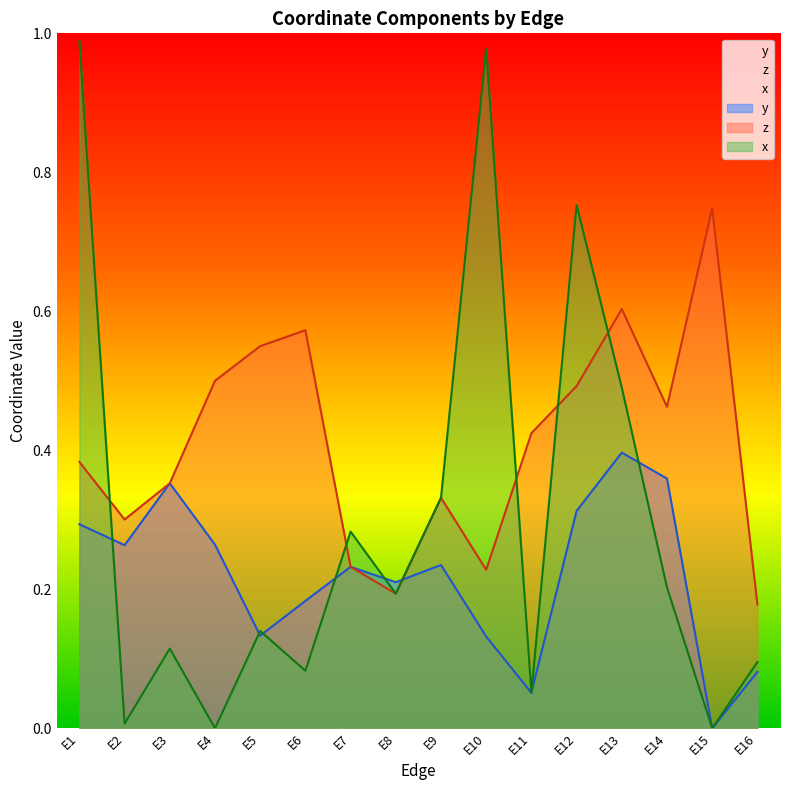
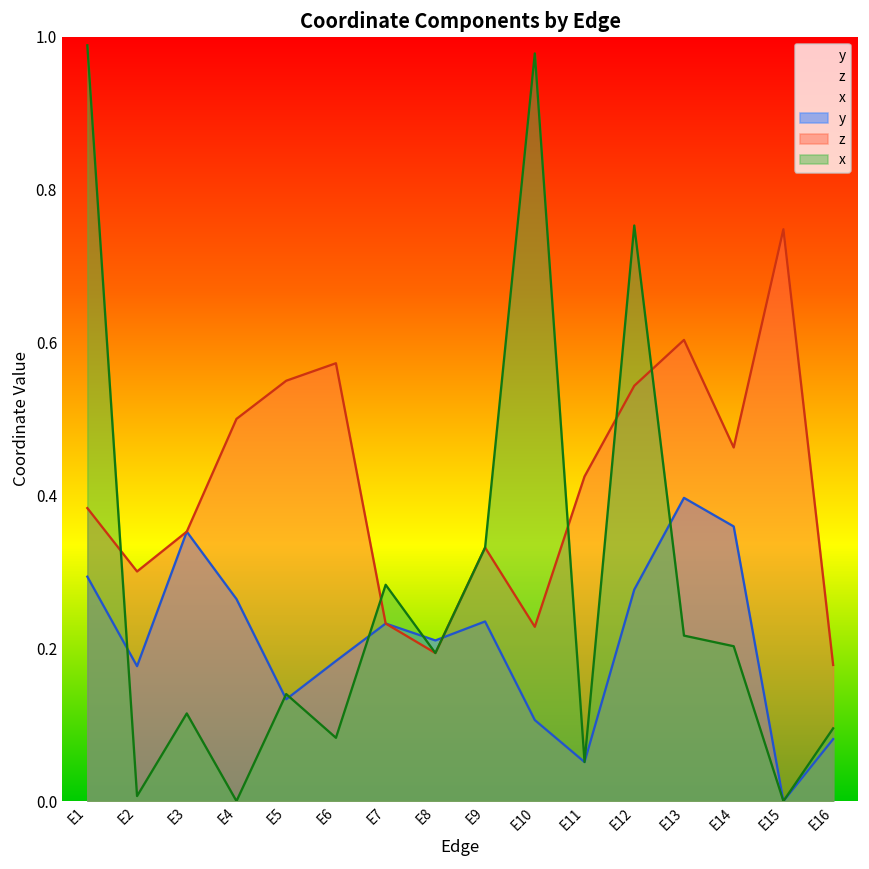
y, E2: 0.26 -> 0.18
y, E10: 0.13 -> 0.11
y, E12: 0.31 -> 0.28
z, E12: 0.49 -> 0.54
x, E13: 0.49 -> 0.22
